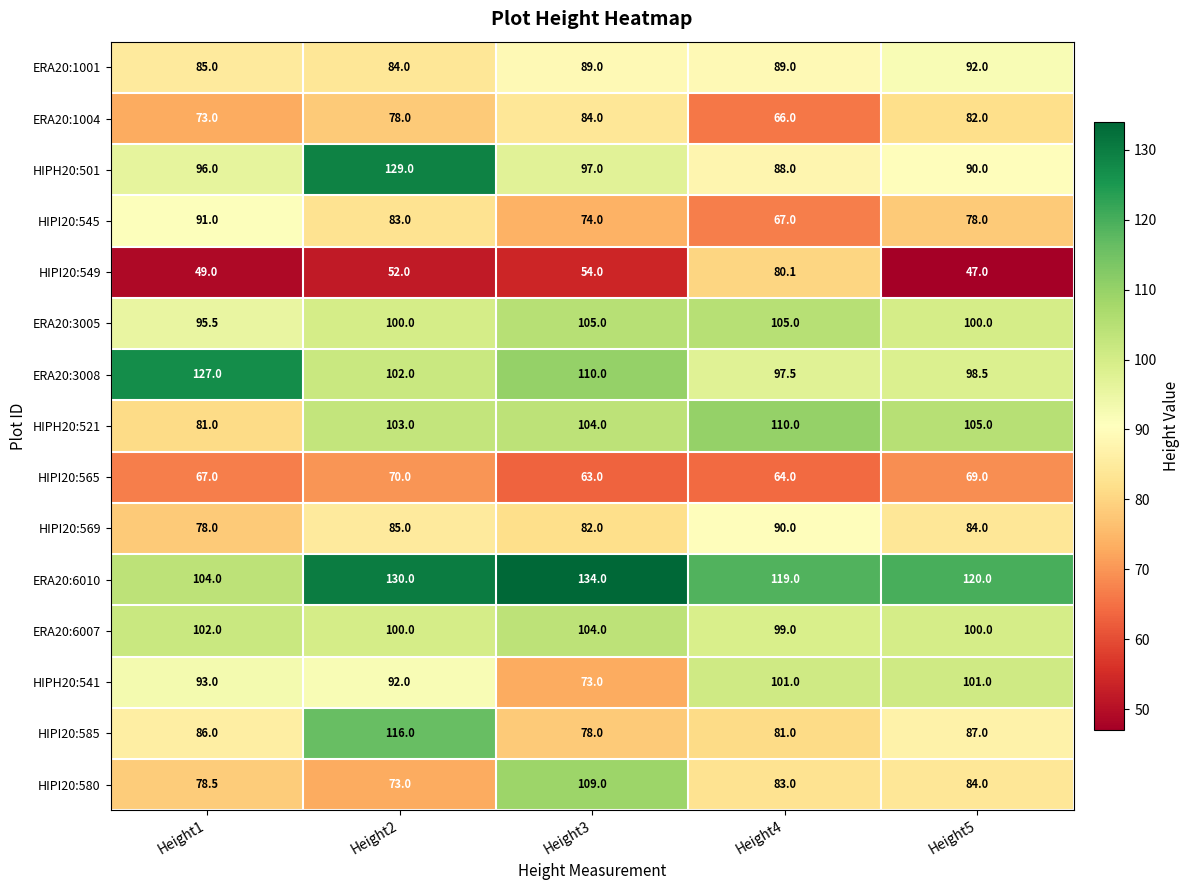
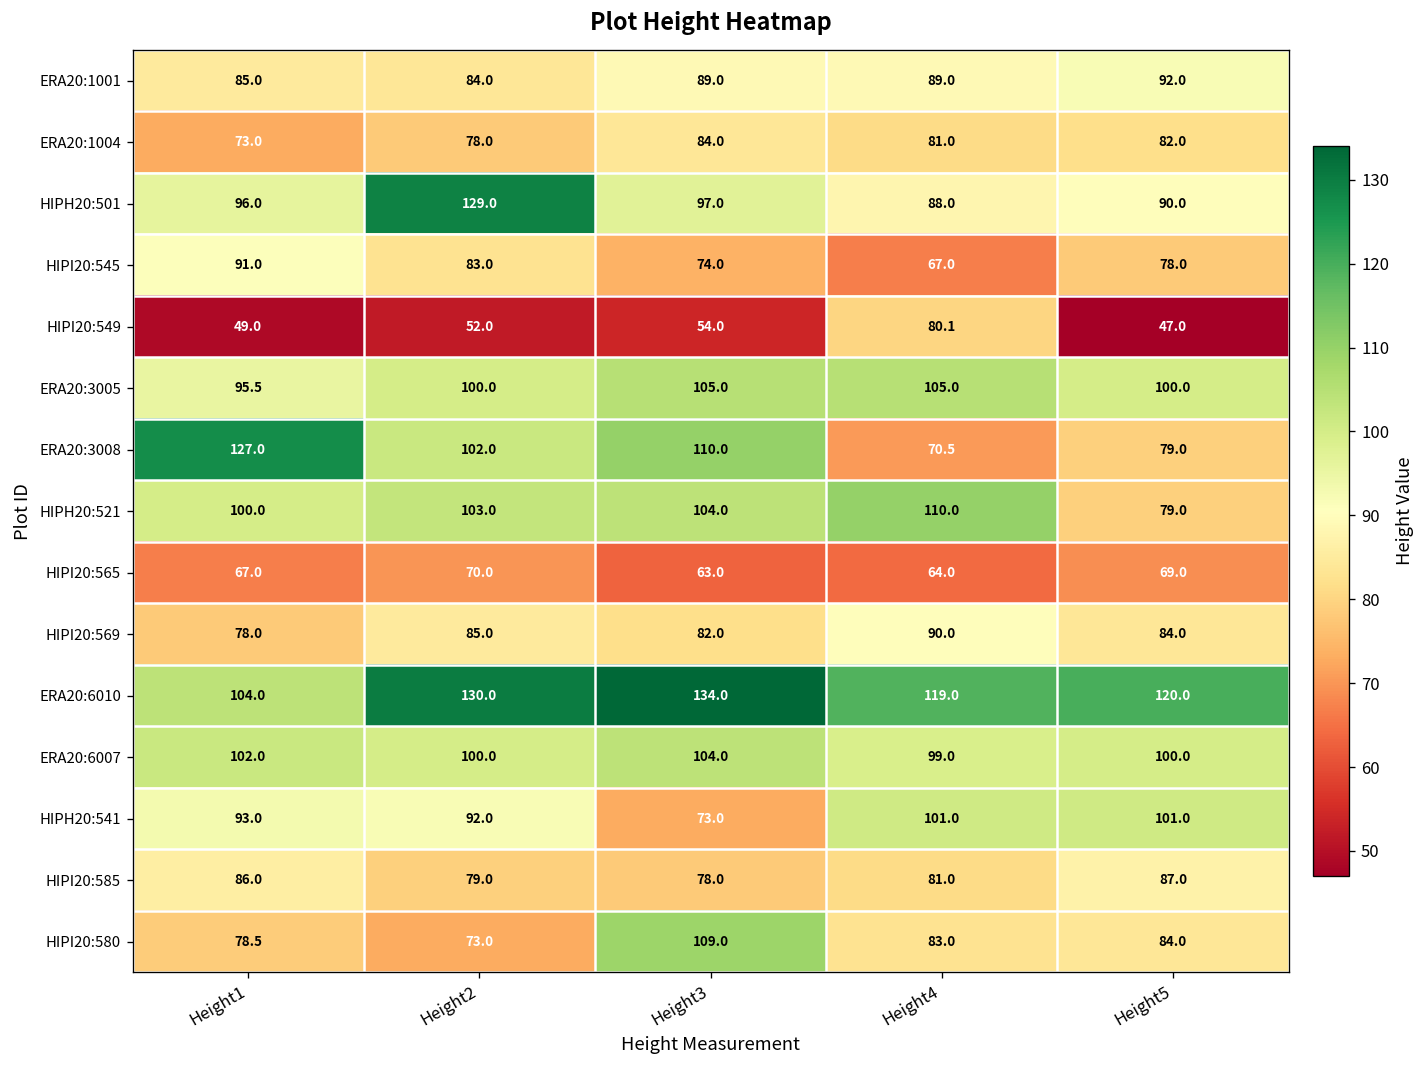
ERA20:1004, Height4: 66.0 -> 81.0
ERA20:3008, Height4: 97.5 -> 70.5
ERA20:3008, Height5: 98.5 -> 79.0
HIPH20:521, Height1: 81.0 -> 100.0
HIPH20:521, Height5: 105.0 -> 79.0
HIPI20:585, Height2: 116.0 -> 79.0
